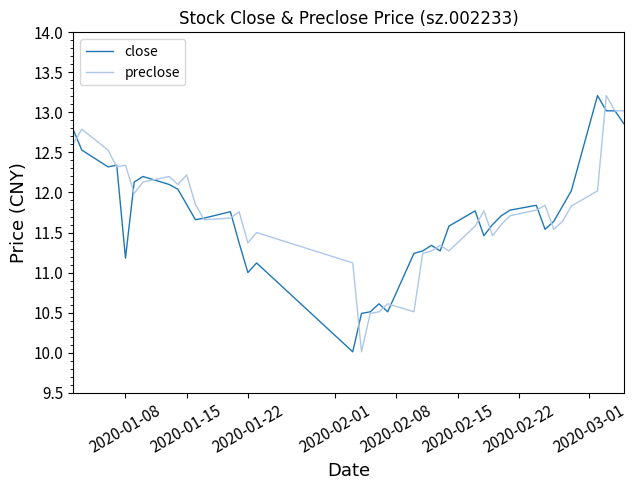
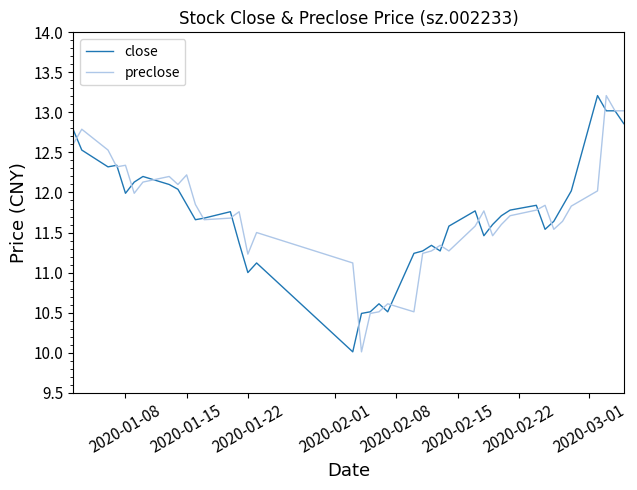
close, 2020-01-08: 11.2 -> 12.0
preclose, 2020-01-22: 11.4 -> 11.2
